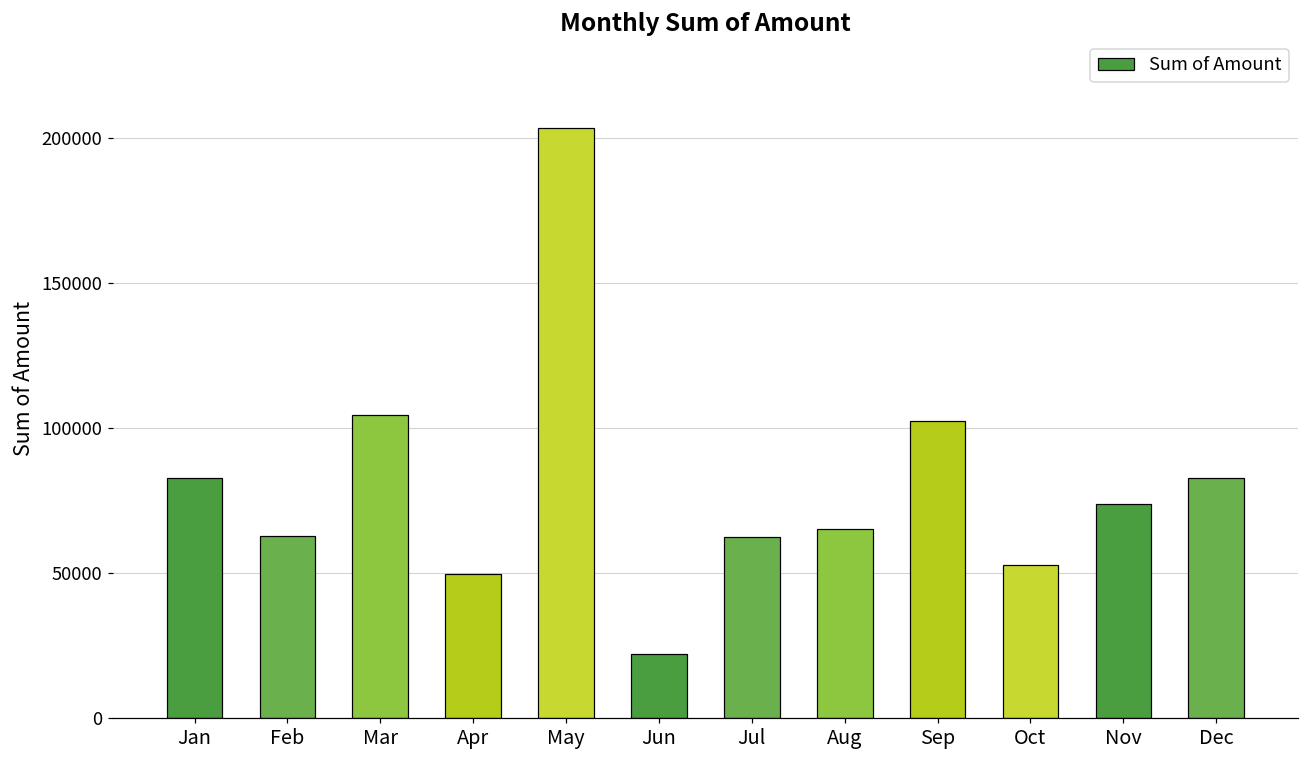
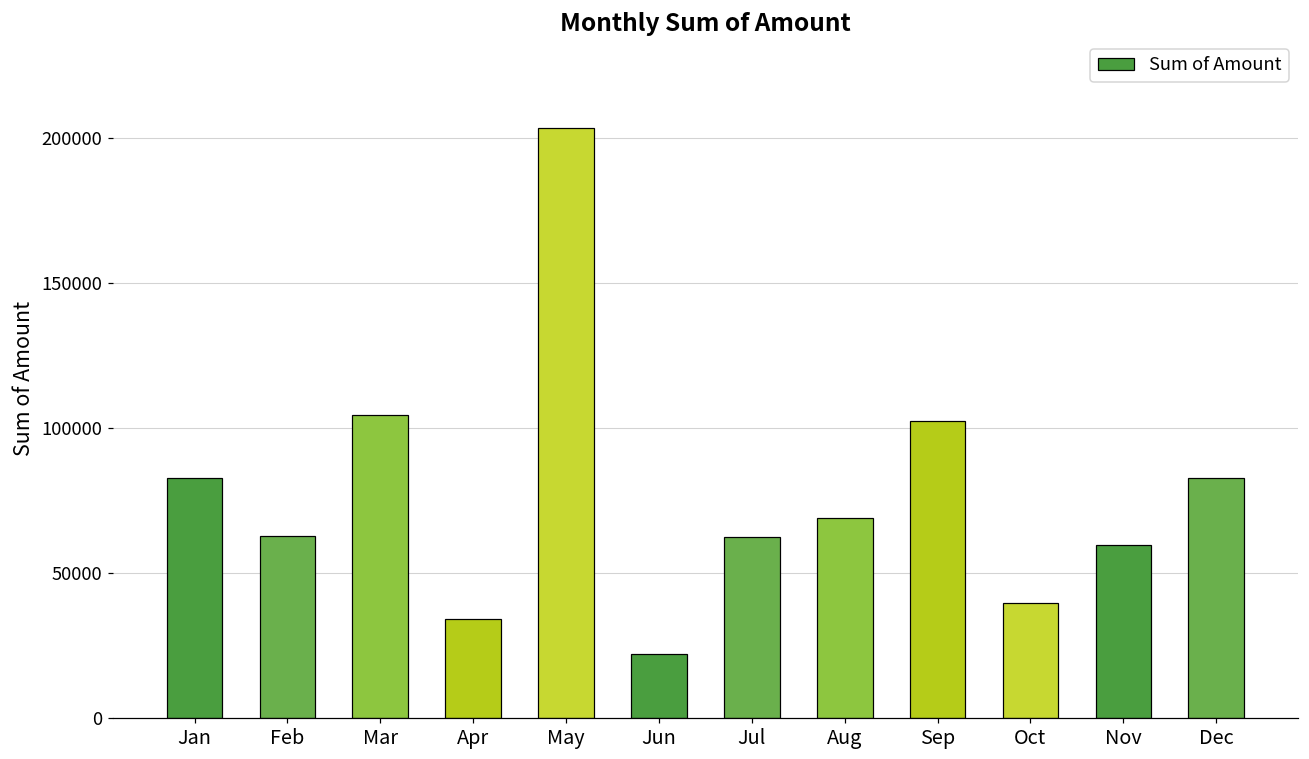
Apr: 49000 -> 34000
Aug: 65000 -> 69000
Oct: 53000 -> 40000
Nov: 74000 -> 60000
